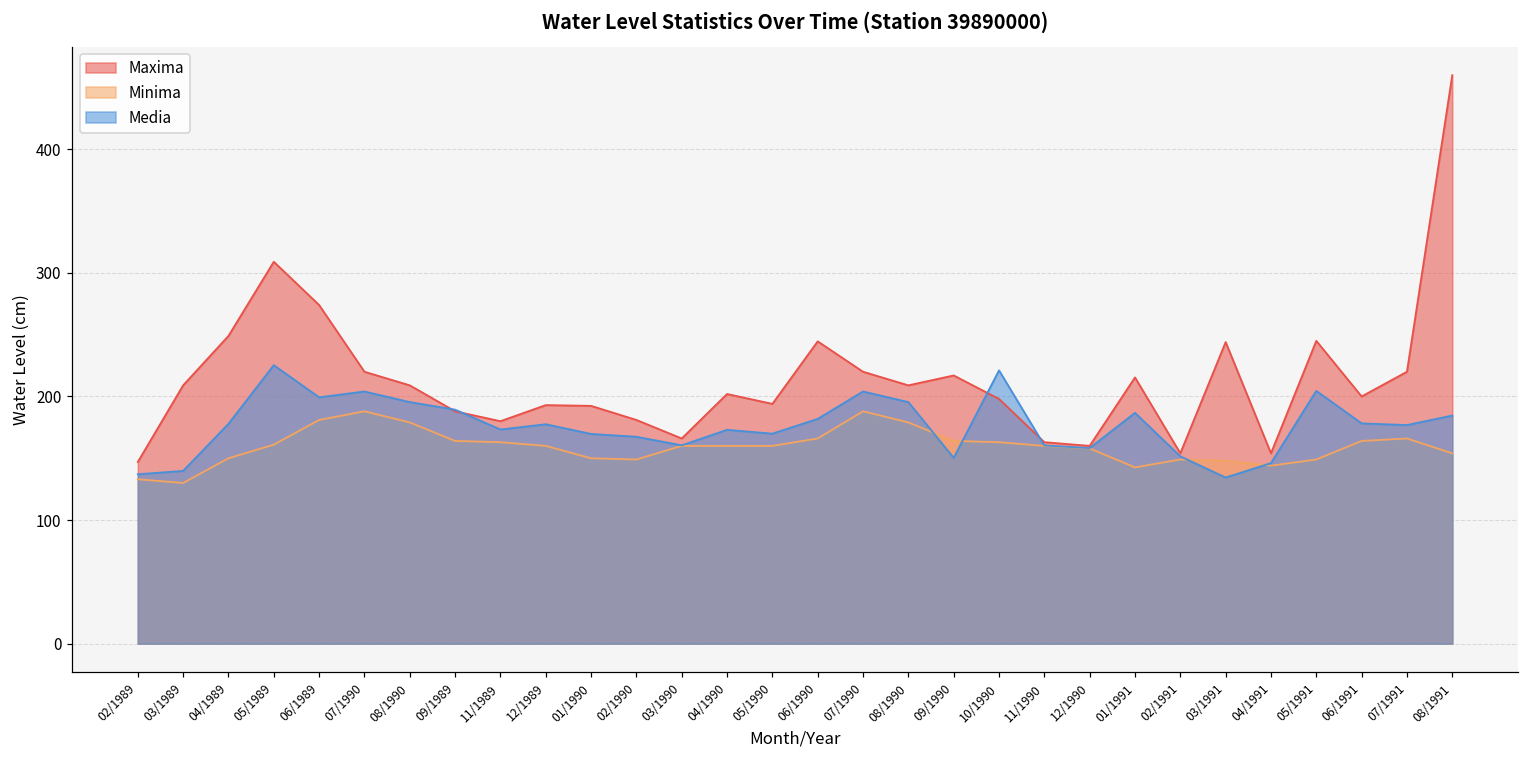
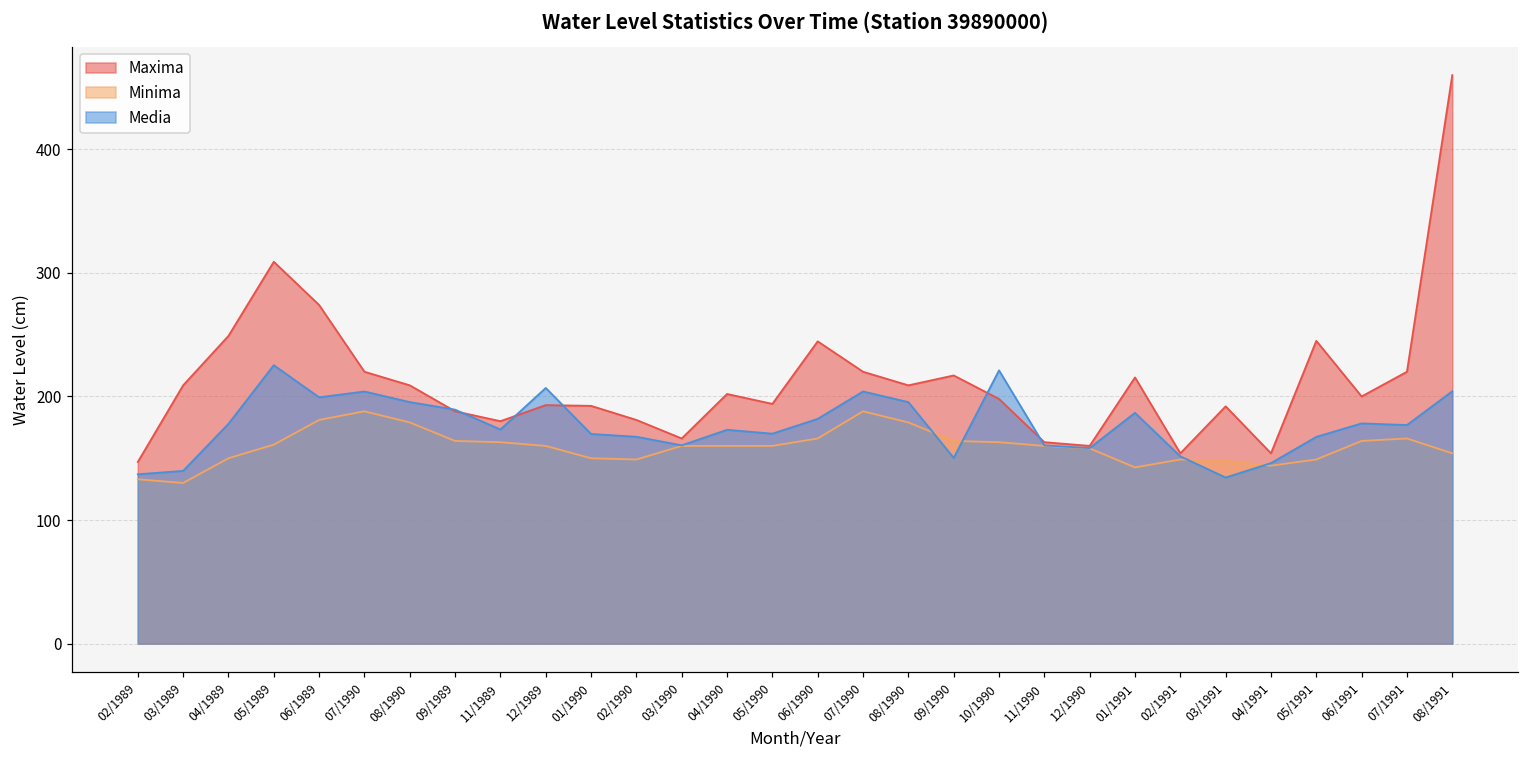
Media, 12/1989: 178 -> 207
Maxima, 03/1991: 244 -> 192
Media, 05/1991: 205 -> 167
Media, 08/1991: 185 -> 204
